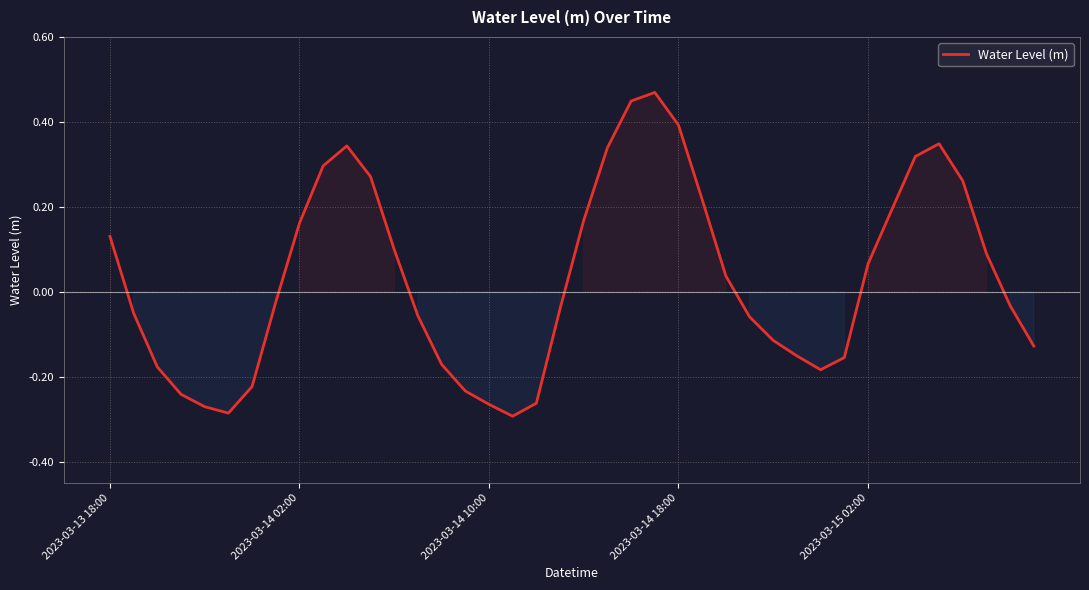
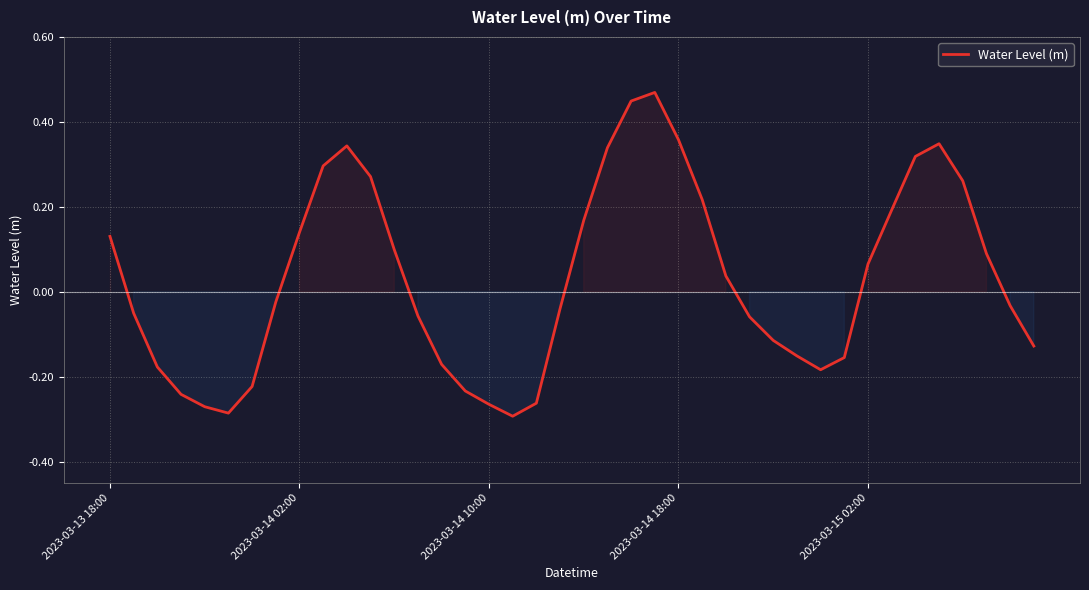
2023-03-14 02:00: 0.16 -> 0.14
2023-03-14 18:00: 0.39 -> 0.36
